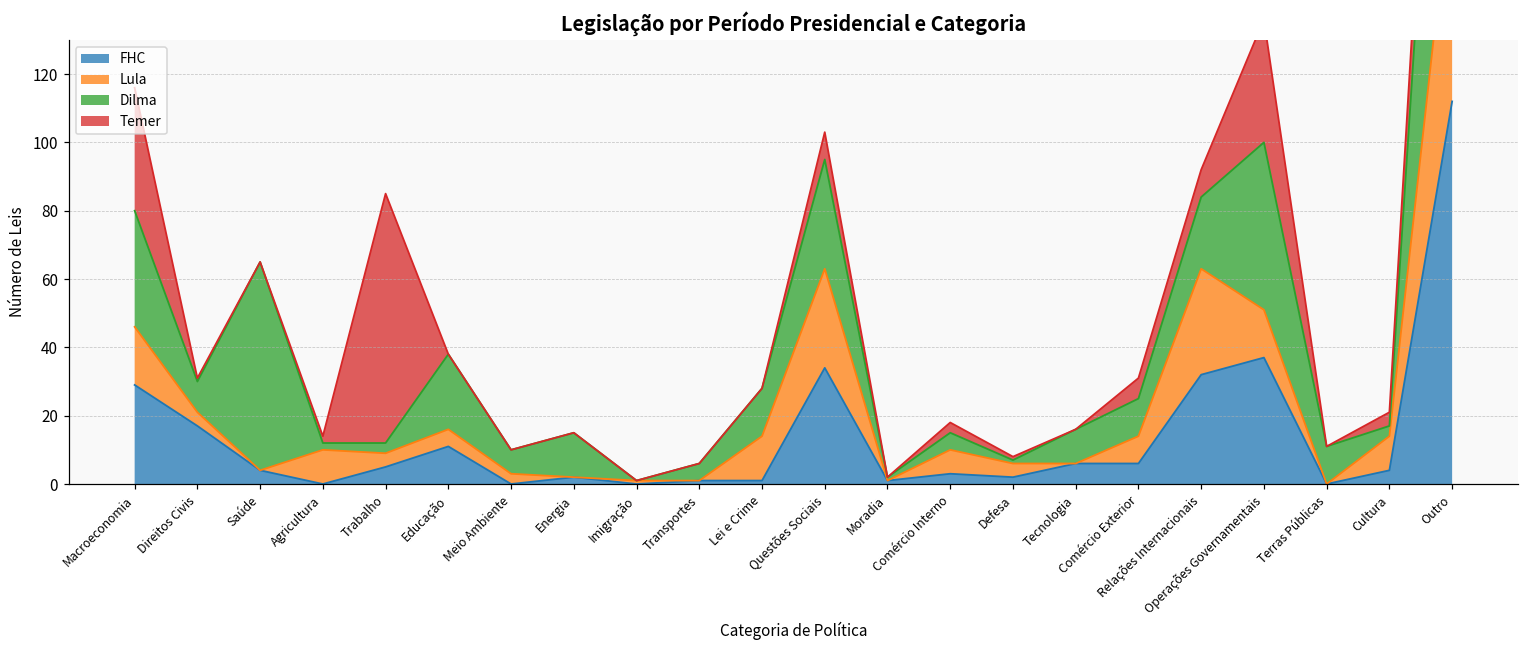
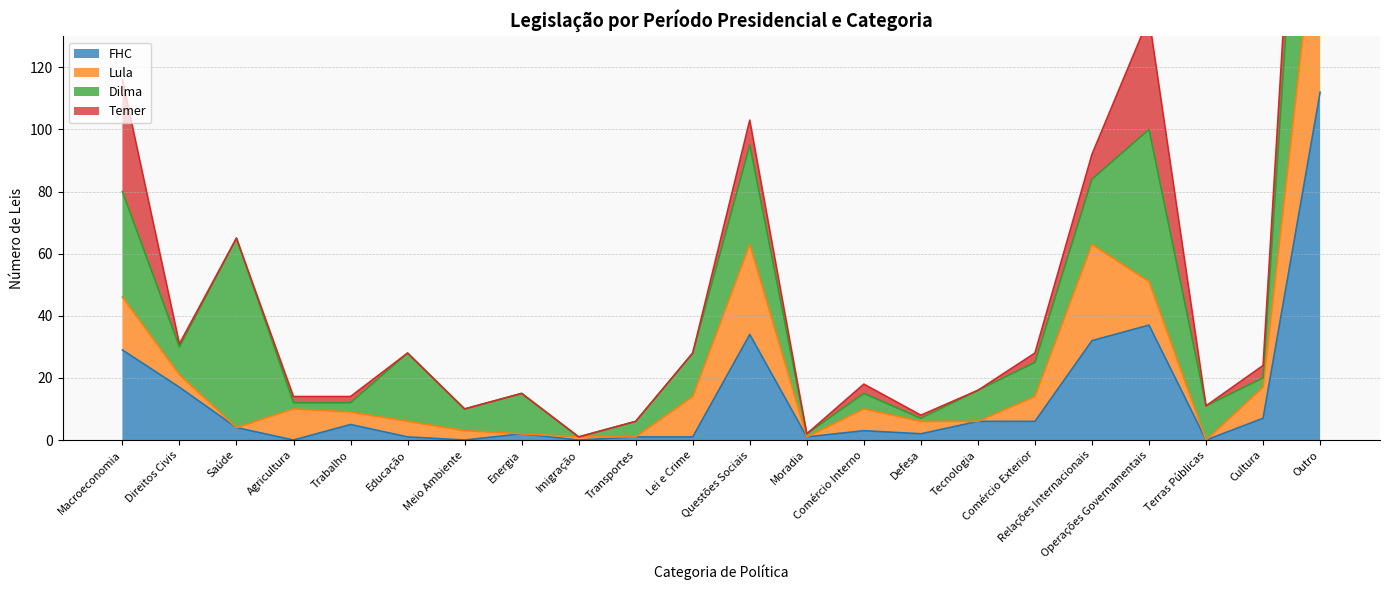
Temer, Trabalho: 73 -> 2
FHC, Educação: 11 -> 1
Temer, Comércio Exterior: 6 -> 3
FHC, Cultura: 4 -> 7
